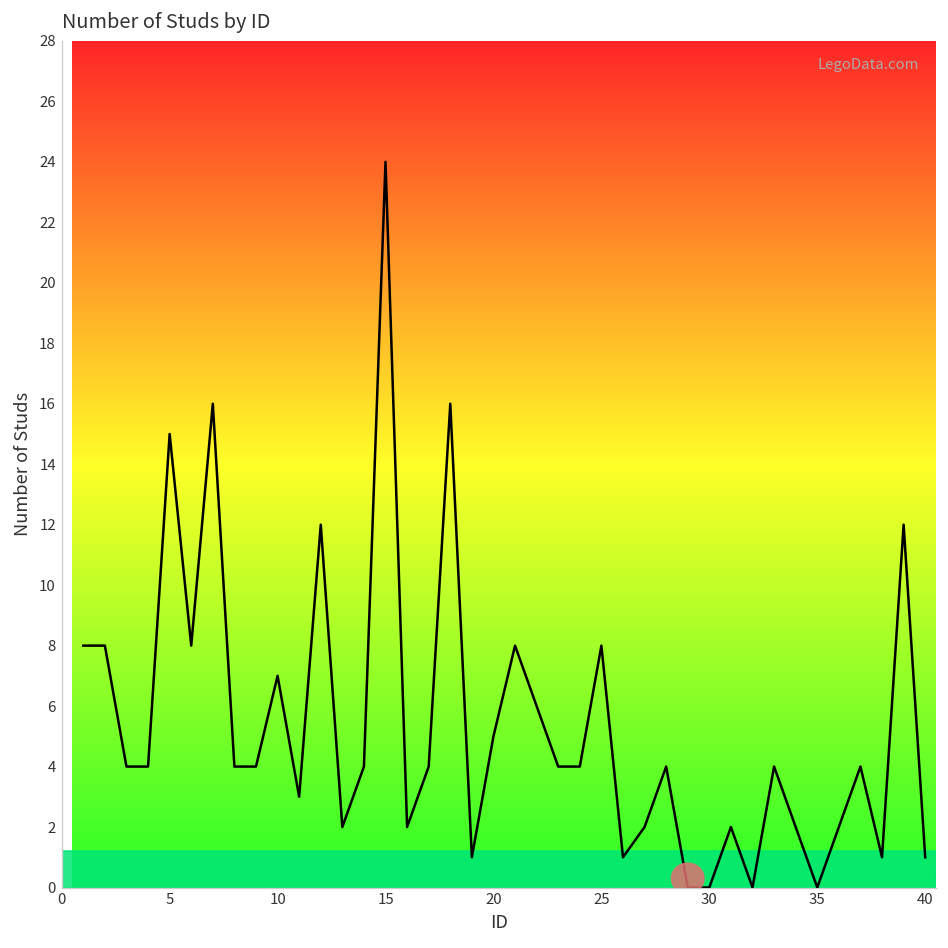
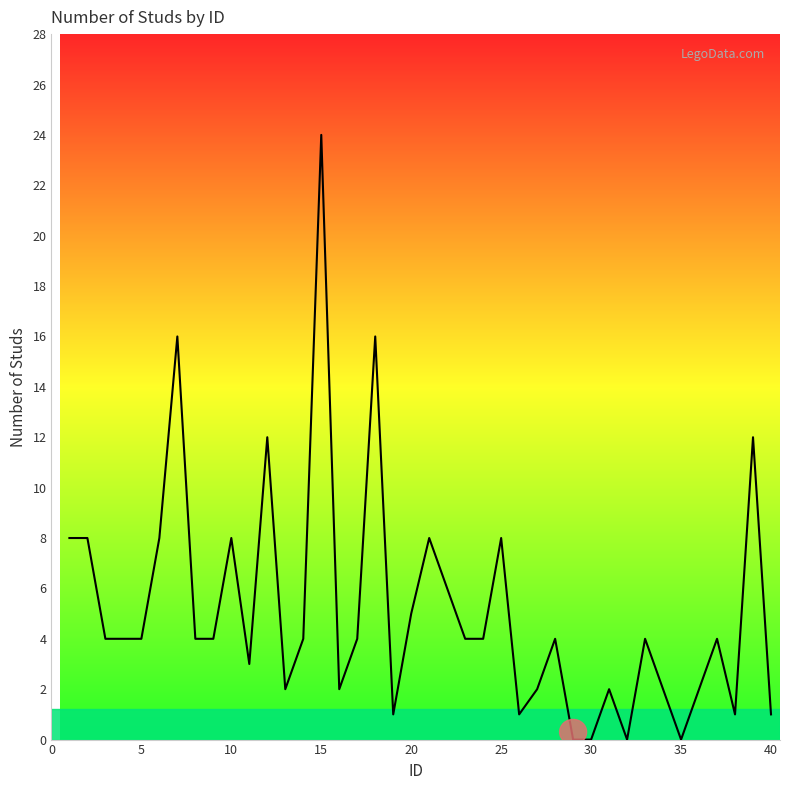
5: 15 -> 4
10: 7 -> 8
